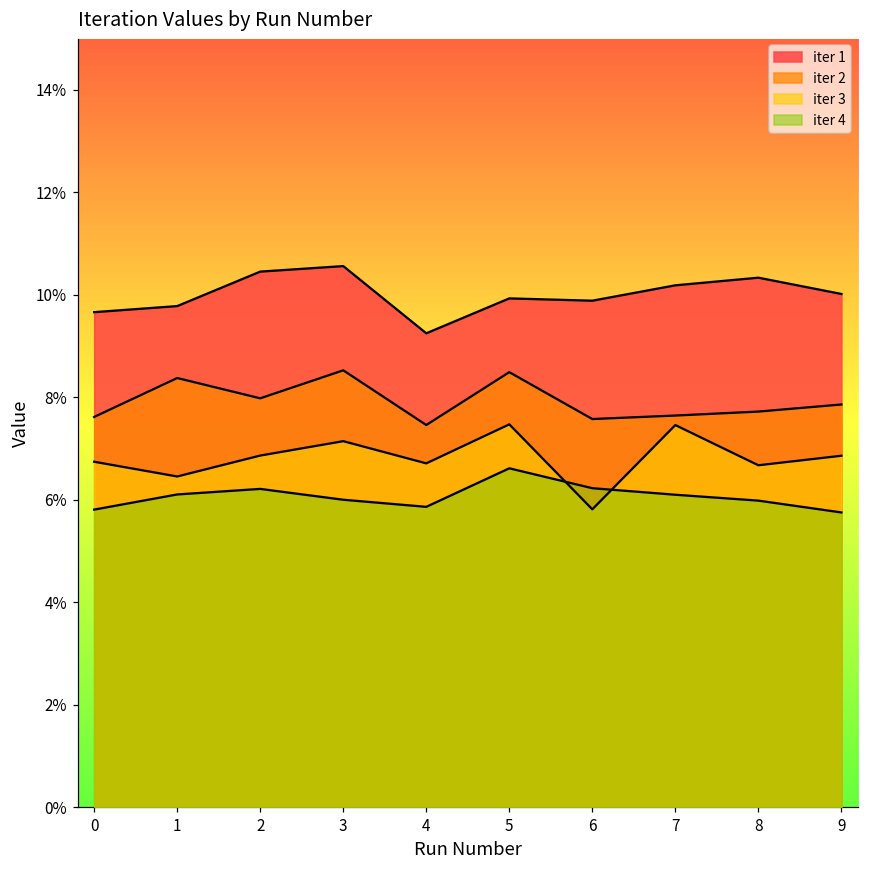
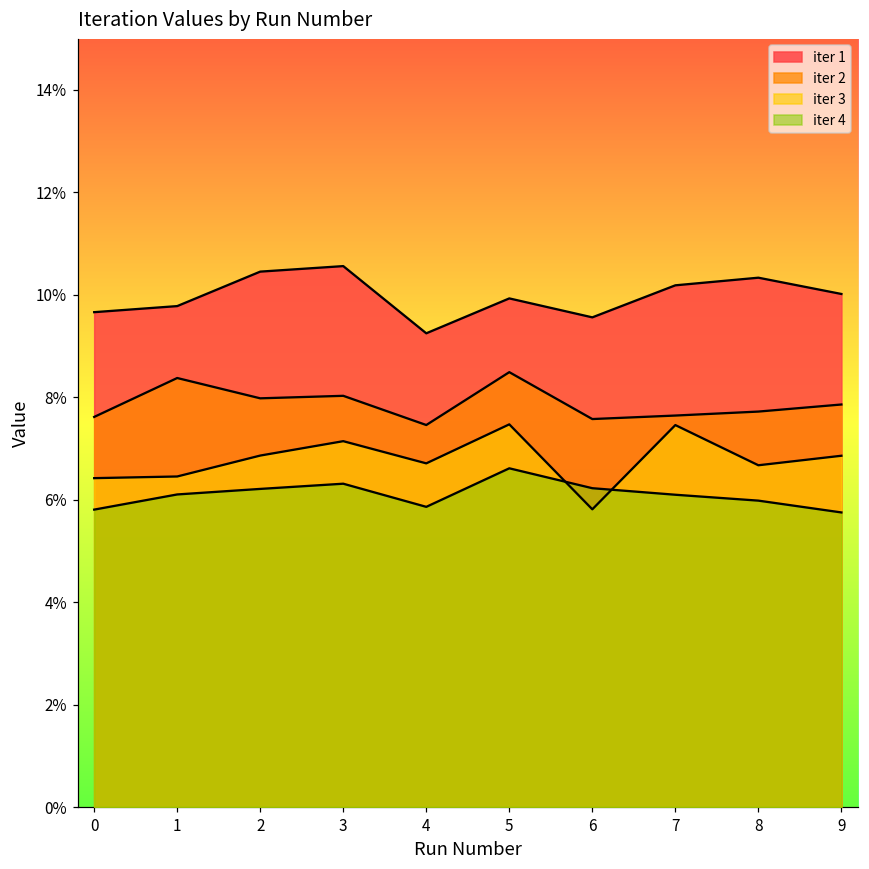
iter 3, 0: 6.7% -> 6.4%
iter 2, 3: 8.5% -> 8.0%
iter 4, 3: 6.0% -> 6.3%
iter 1, 6: 9.9% -> 9.6%
